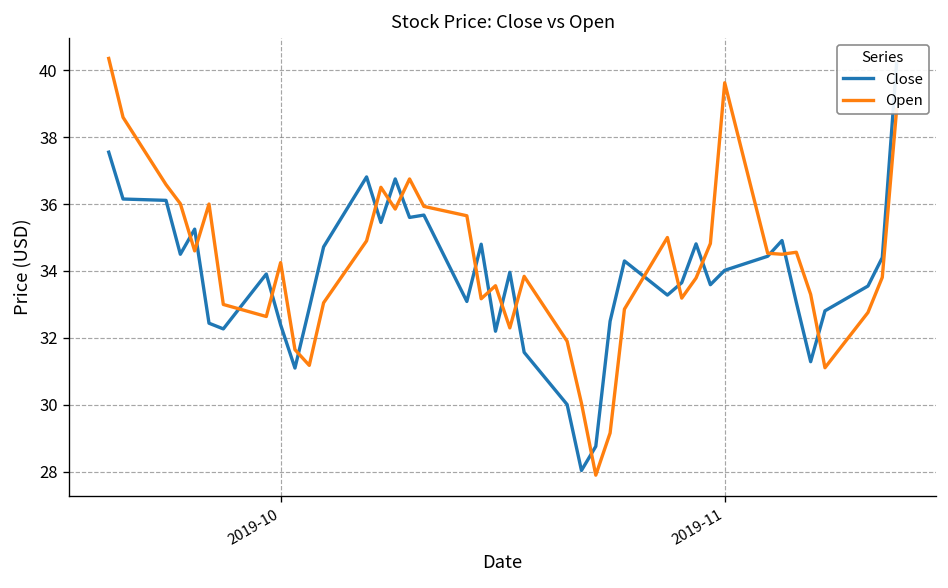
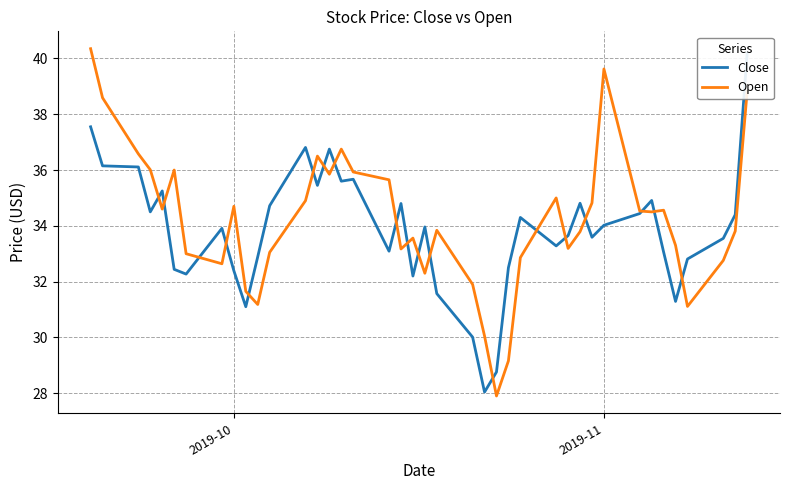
Open, 2019-10: 34.3 -> 34.7
